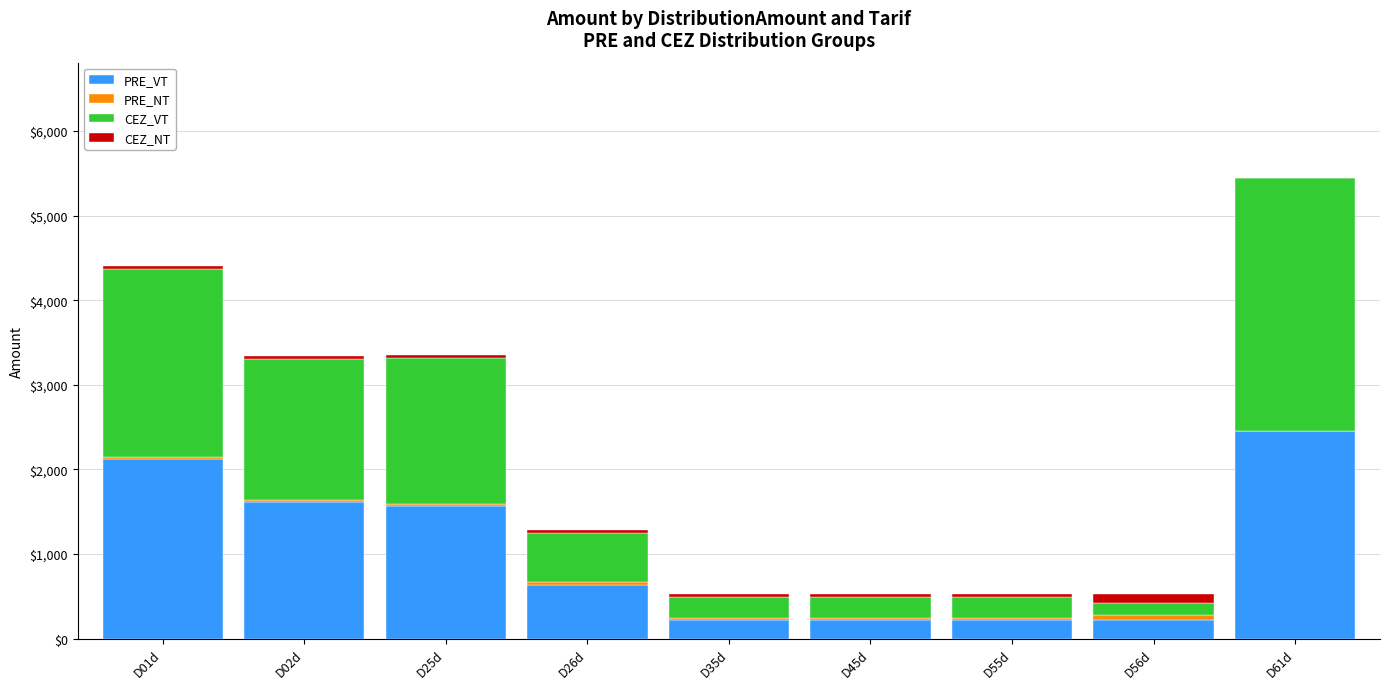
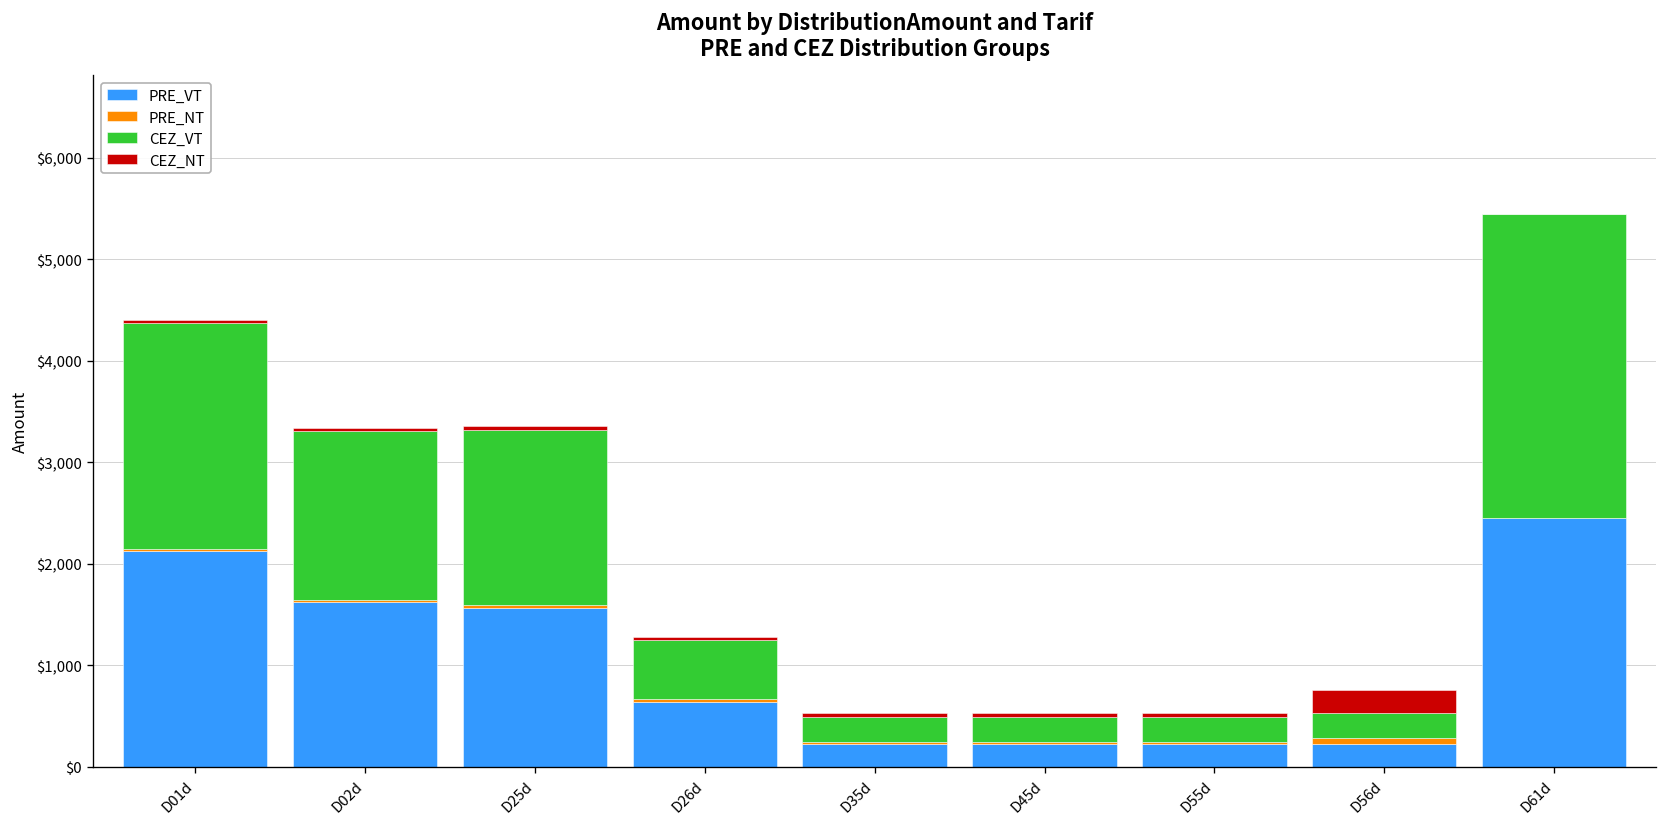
CEZ_VT, D56d: $100 -> $300
CEZ_NT, D56d: $100 -> $200
